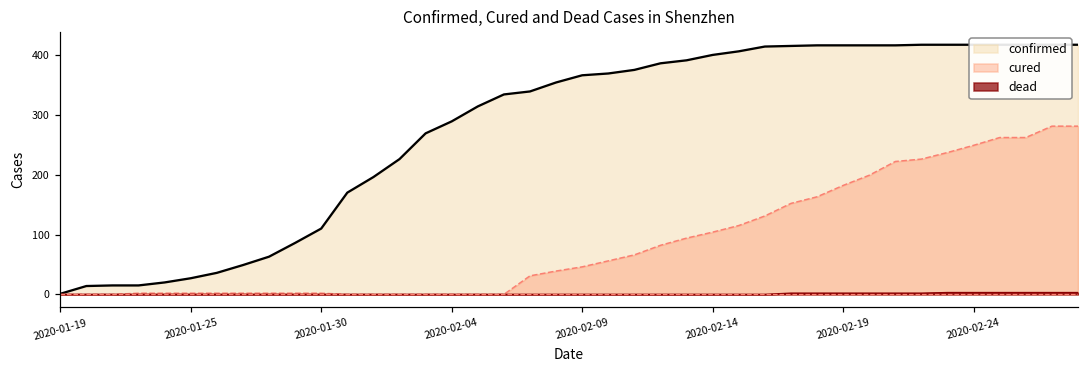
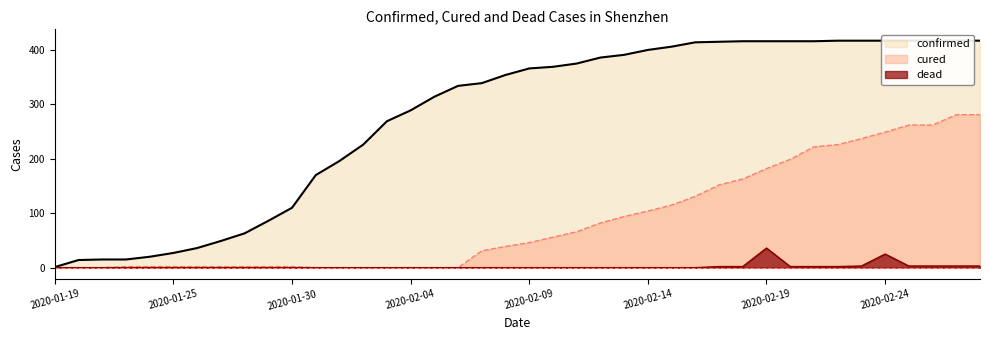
dead, 2020-02-19: 0 -> 40
dead, 2020-02-24: 0 -> 30
